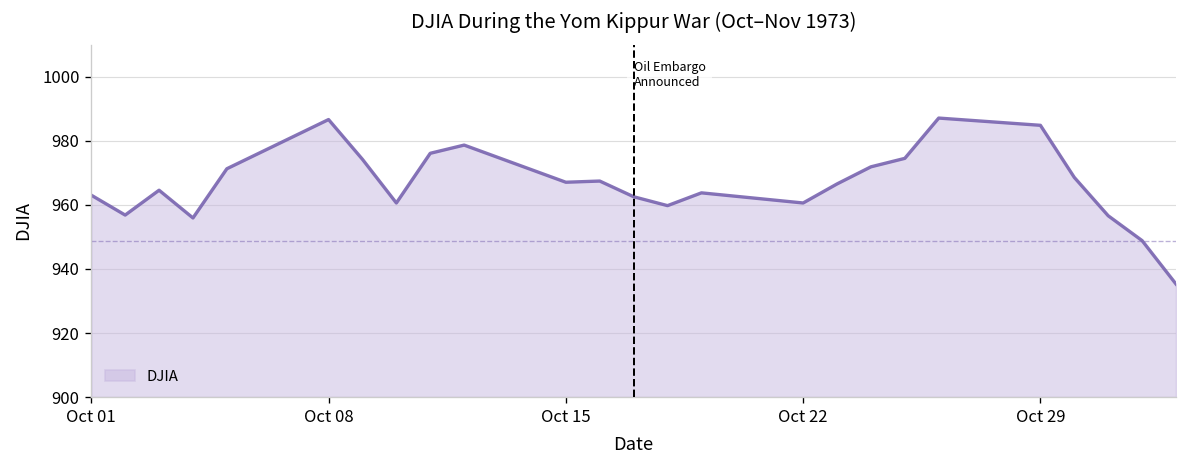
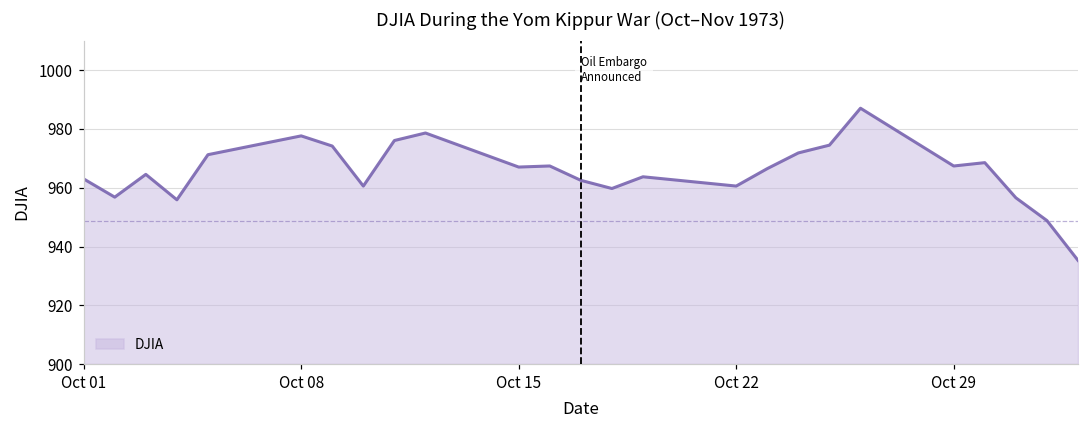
Oct 08: 987 -> 978
Oct 29: 985 -> 967
